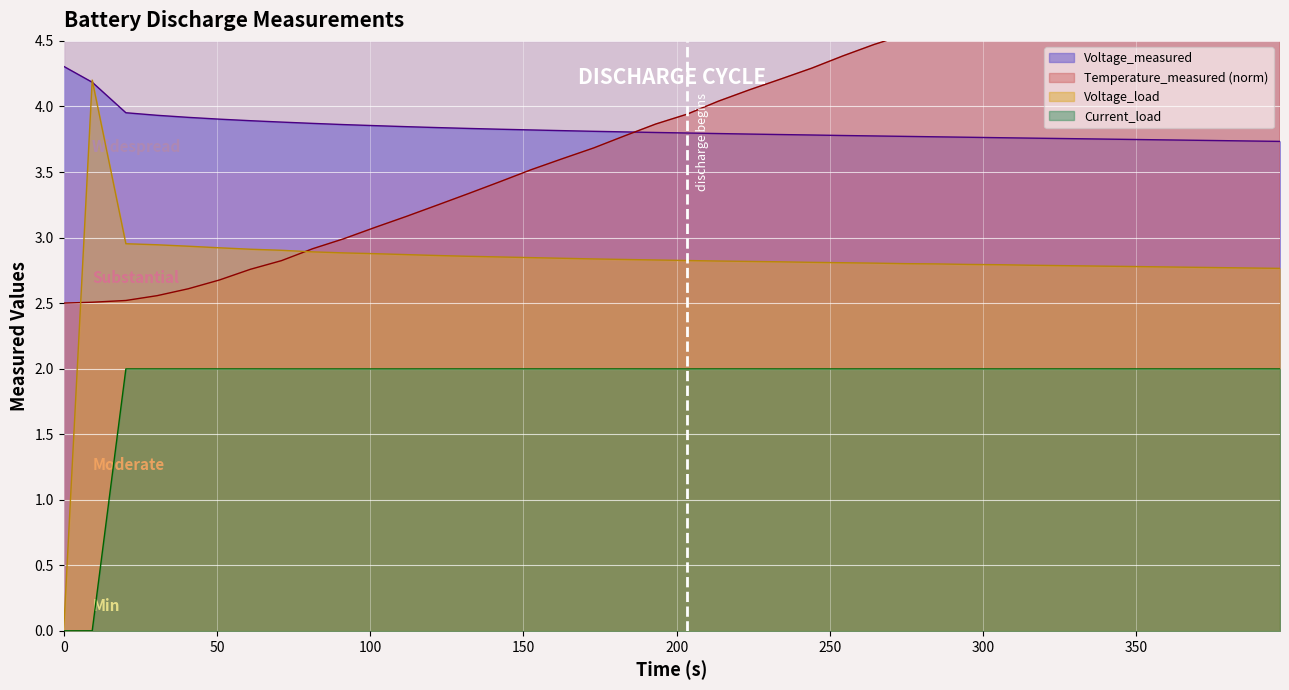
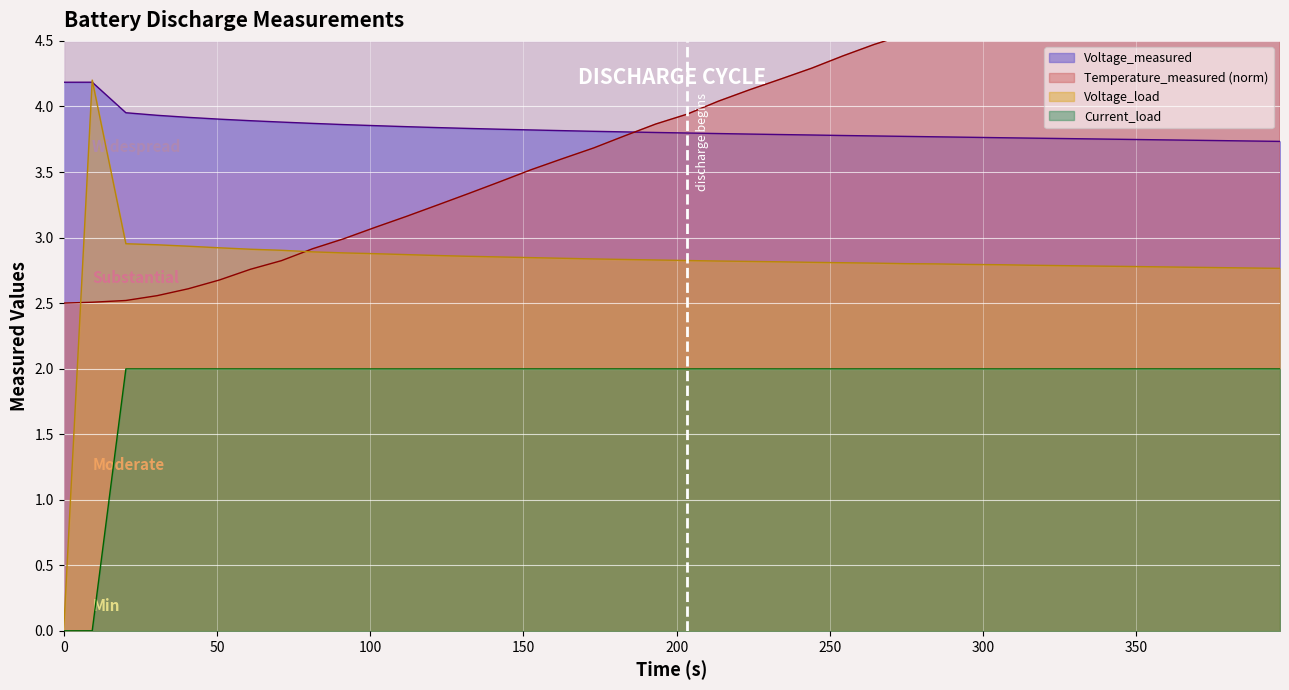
Voltage_measured, 0: 4.31 -> 4.18
